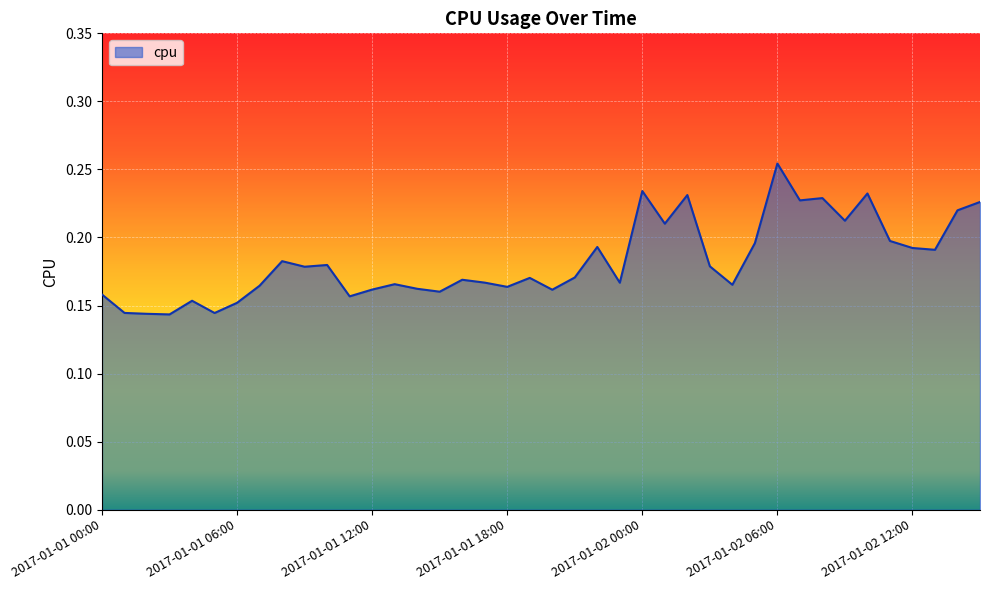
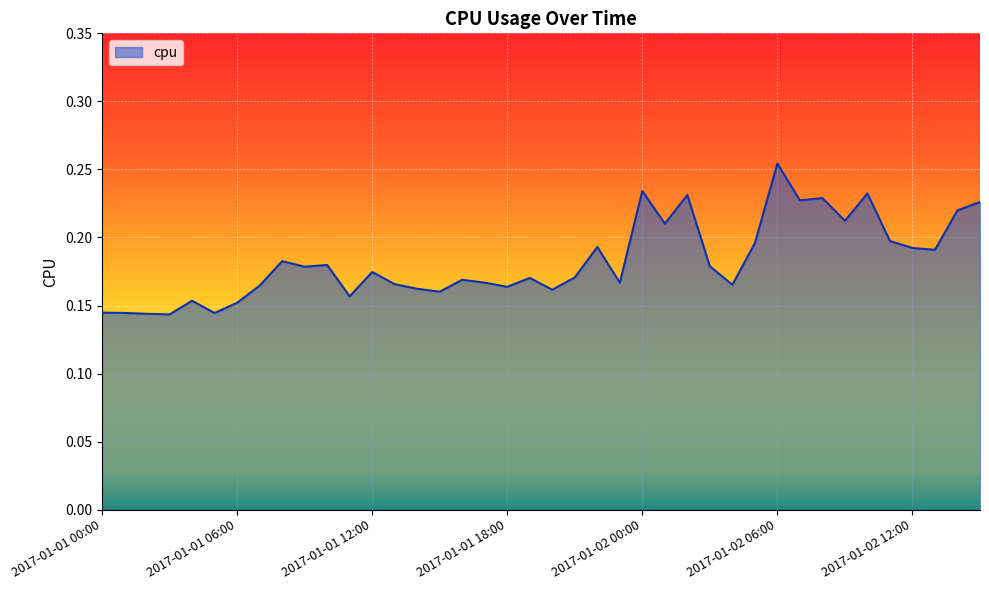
2017-01-01 00:00: 0.158 -> 0.145
2017-01-01 12:00: 0.162 -> 0.175
